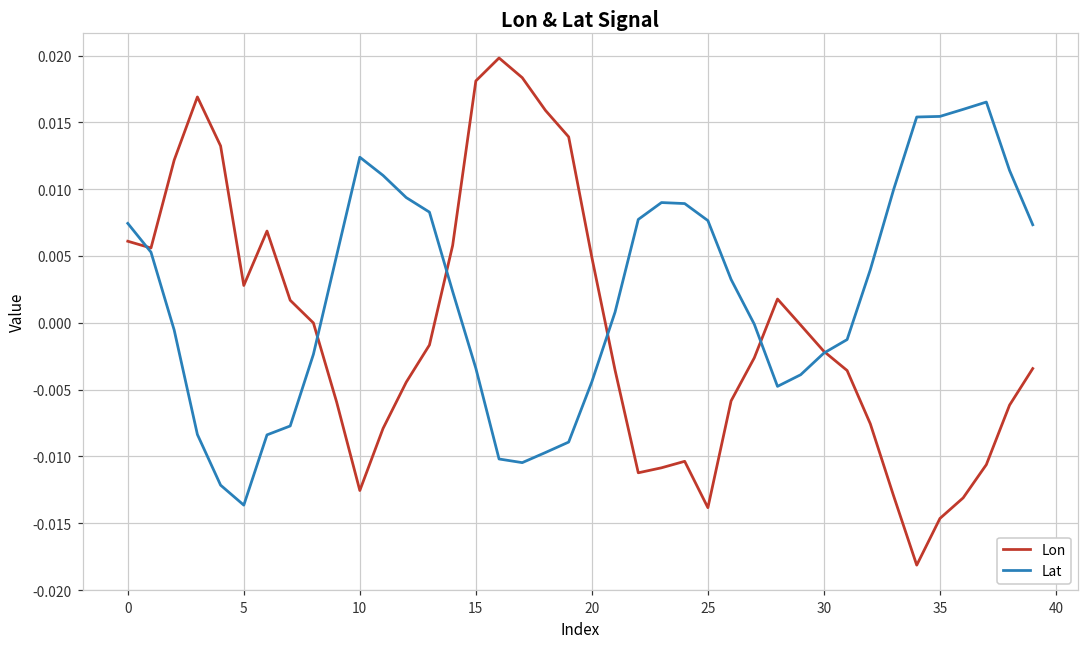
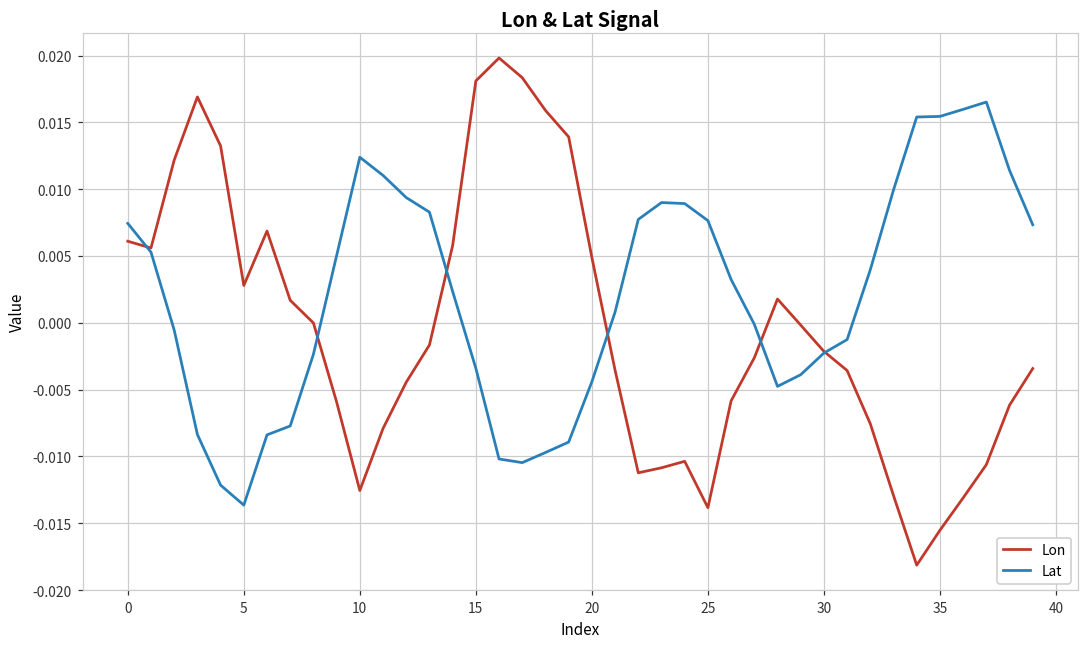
Lon, 35: -0.0146 -> -0.0155
